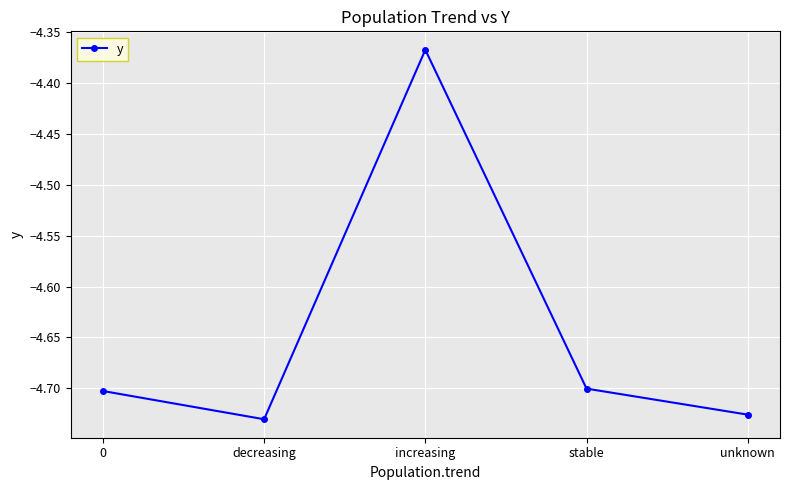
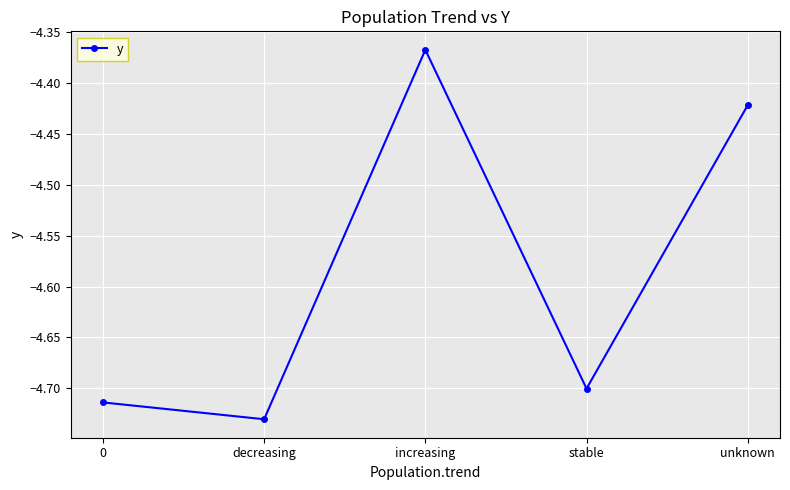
0: -4.703 -> -4.714
unknown: -4.726 -> -4.421
